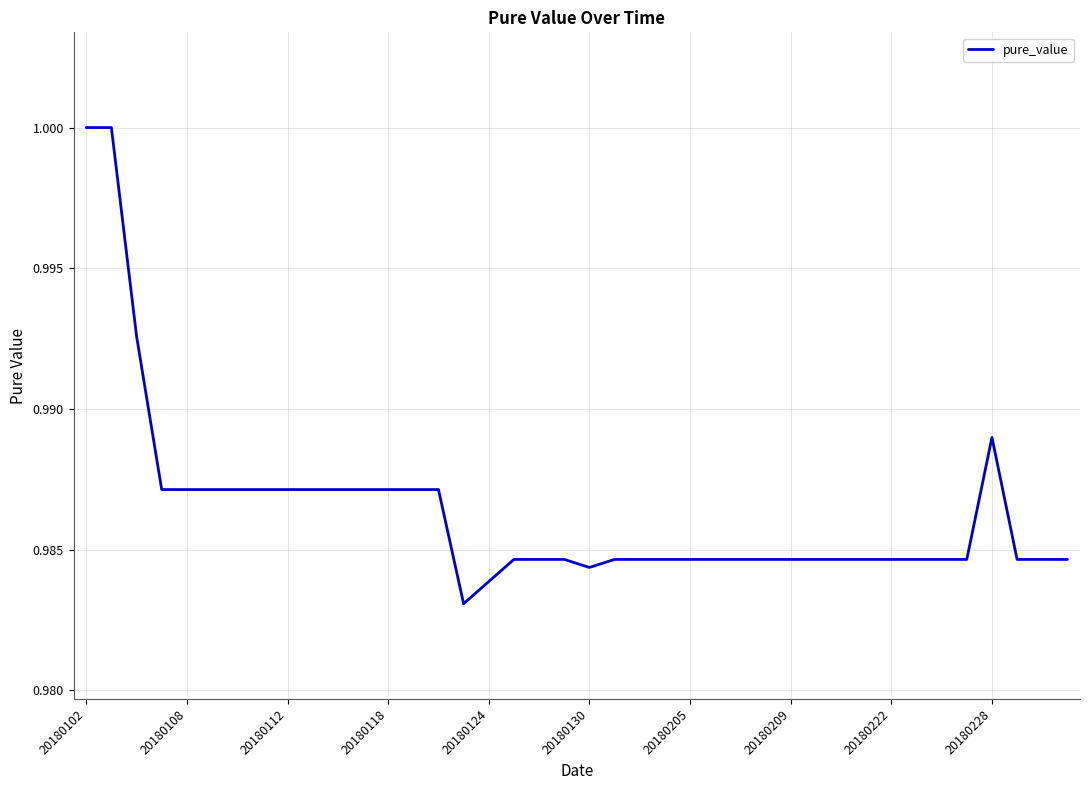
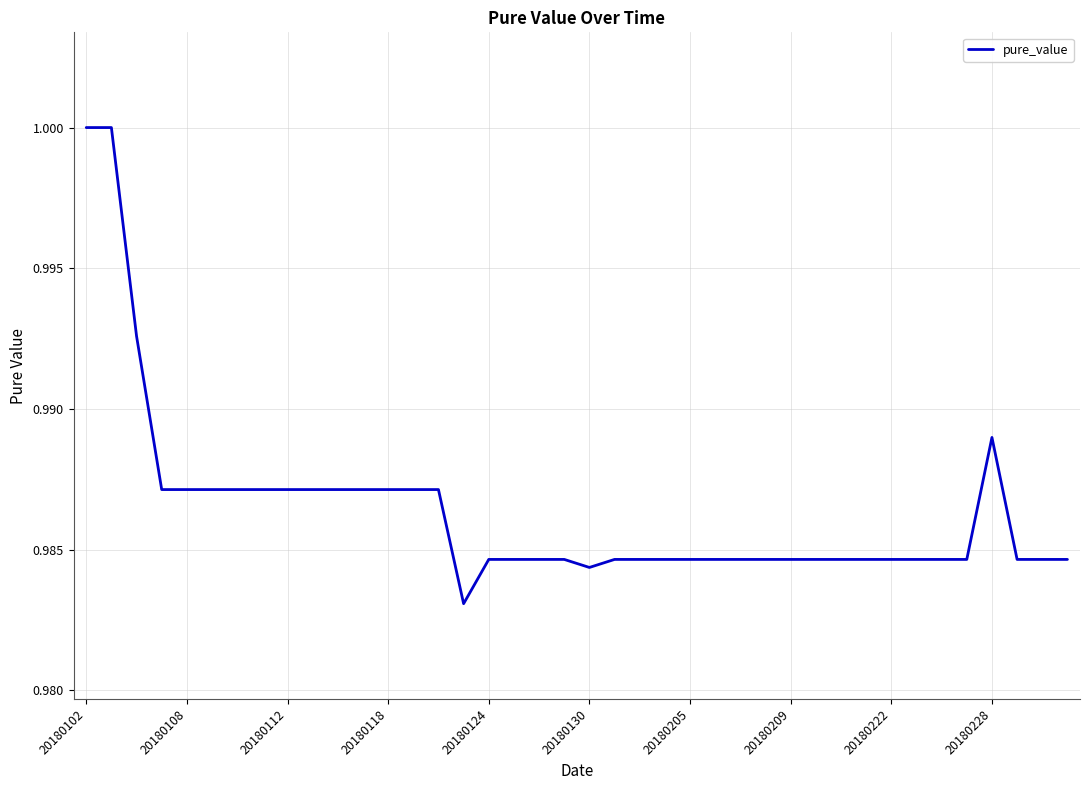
20180124: 0.9839 -> 0.9846
